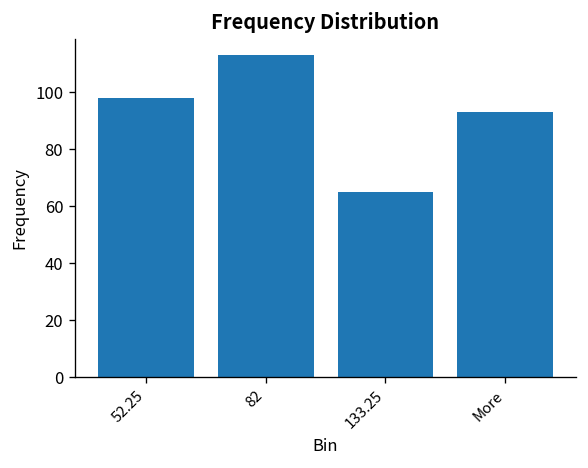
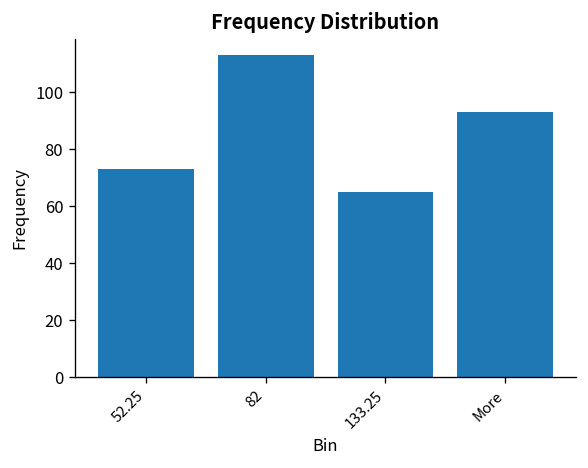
52.25: 98 -> 73
